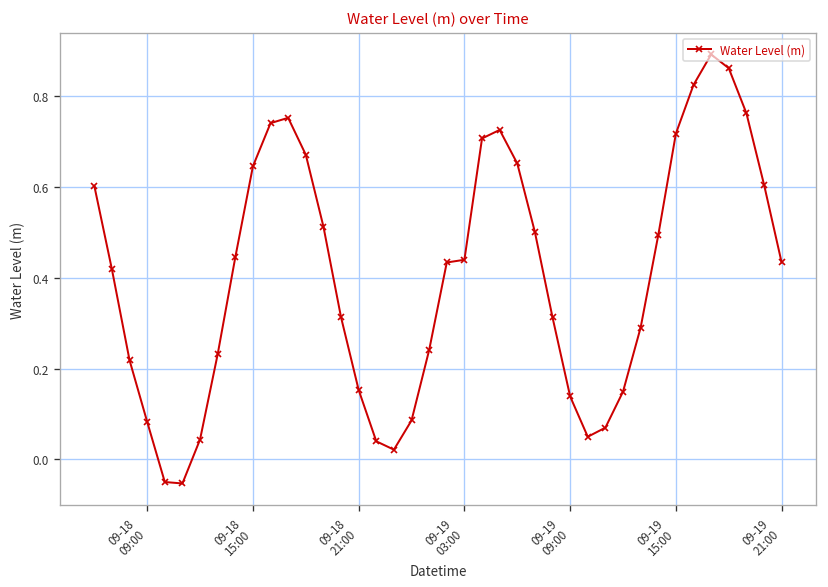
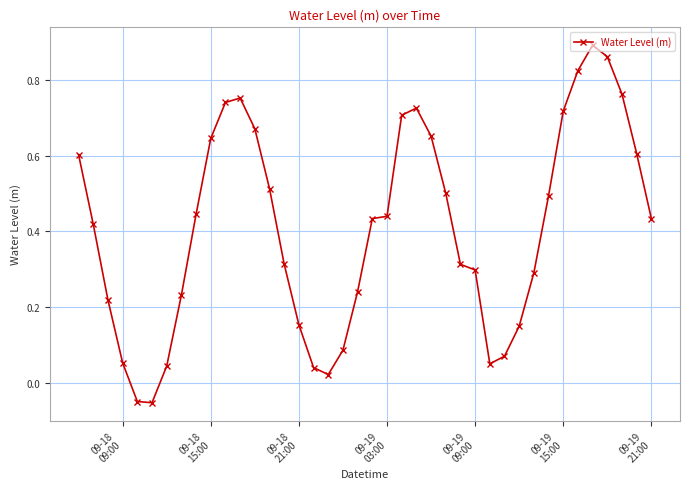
09-18 09:00: 0.08 -> 0.05
09-19 09:00: 0.14 -> 0.30
